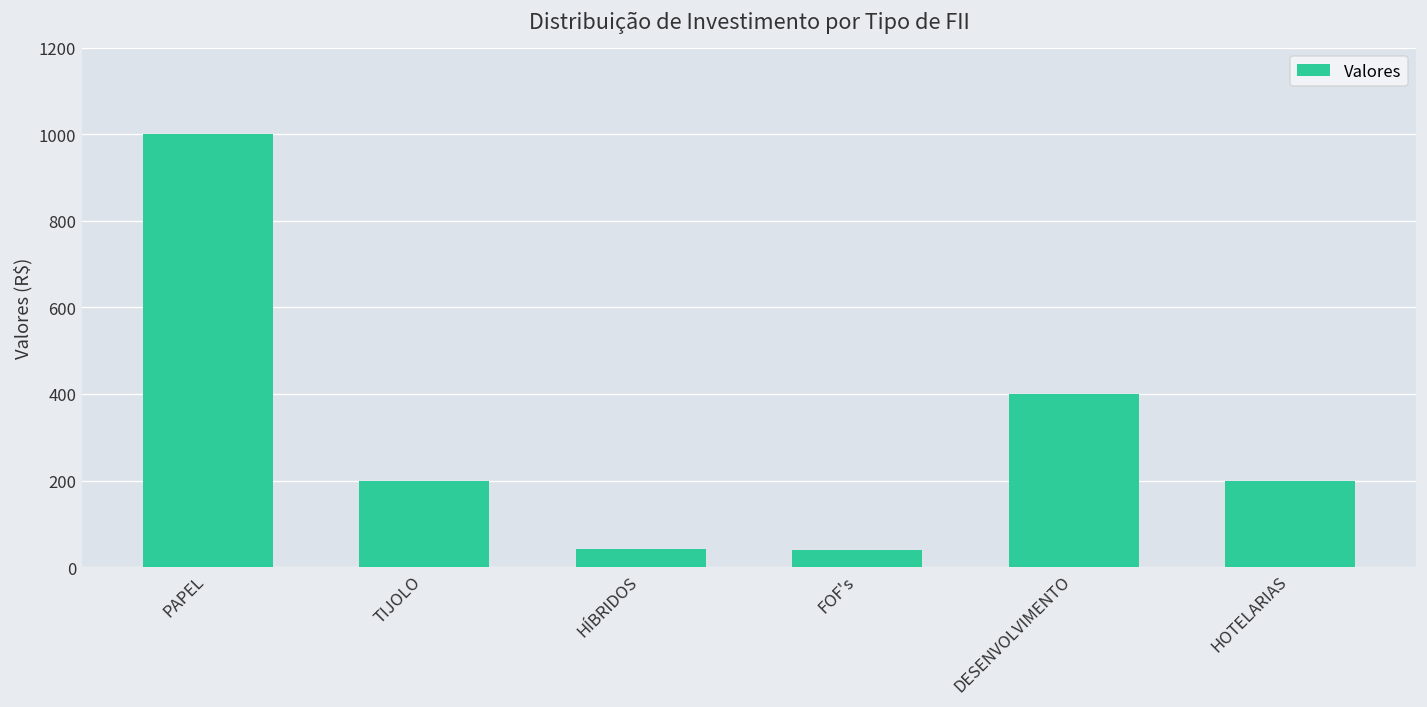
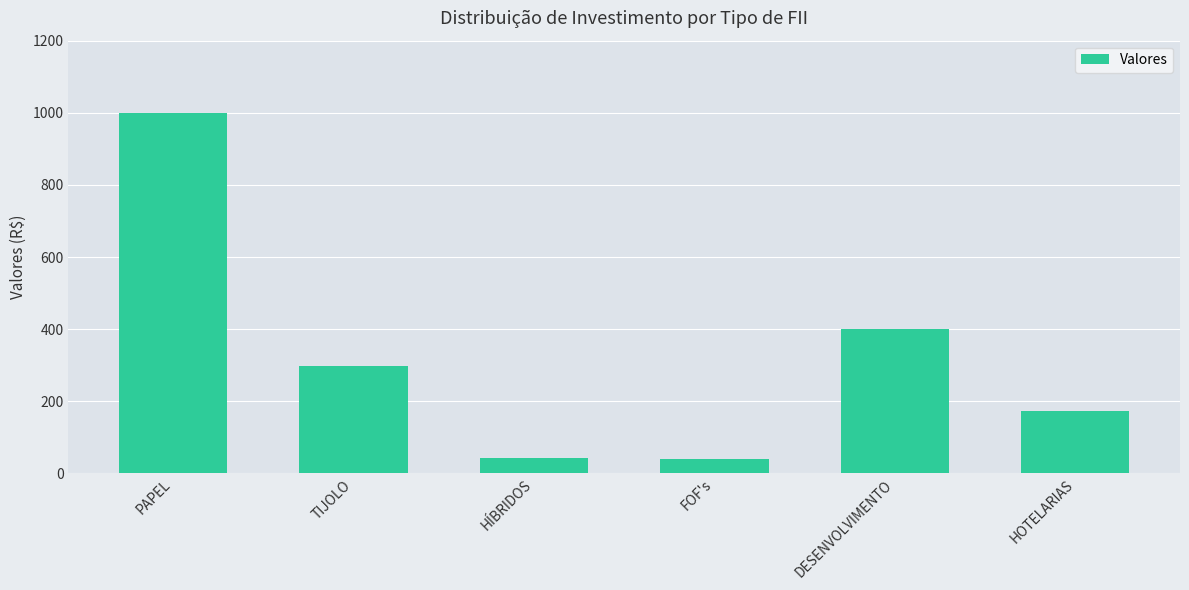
TIJOLO: 200 -> 300
HOTELARIAS: 200 -> 170
